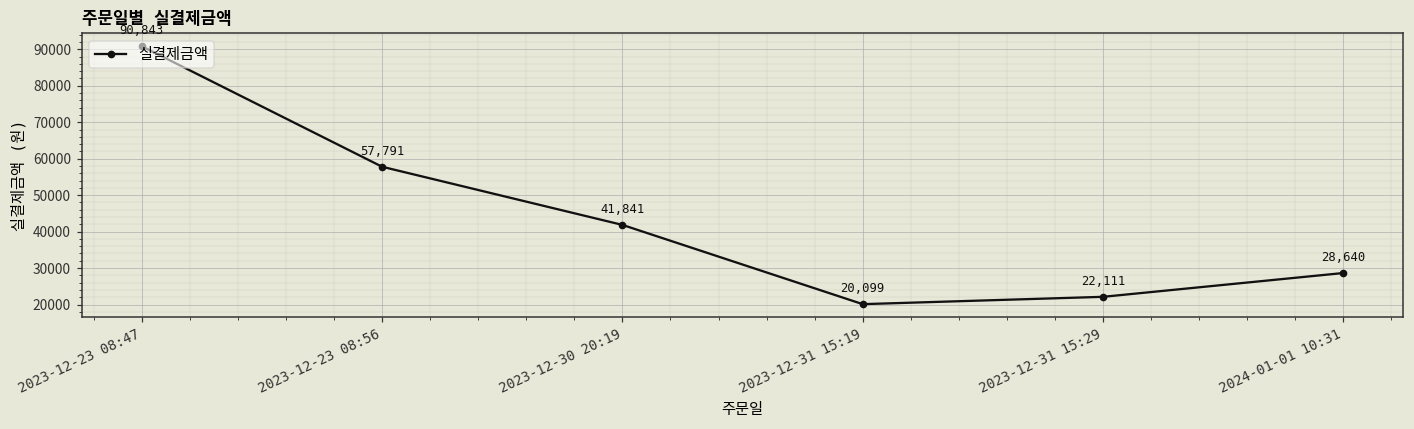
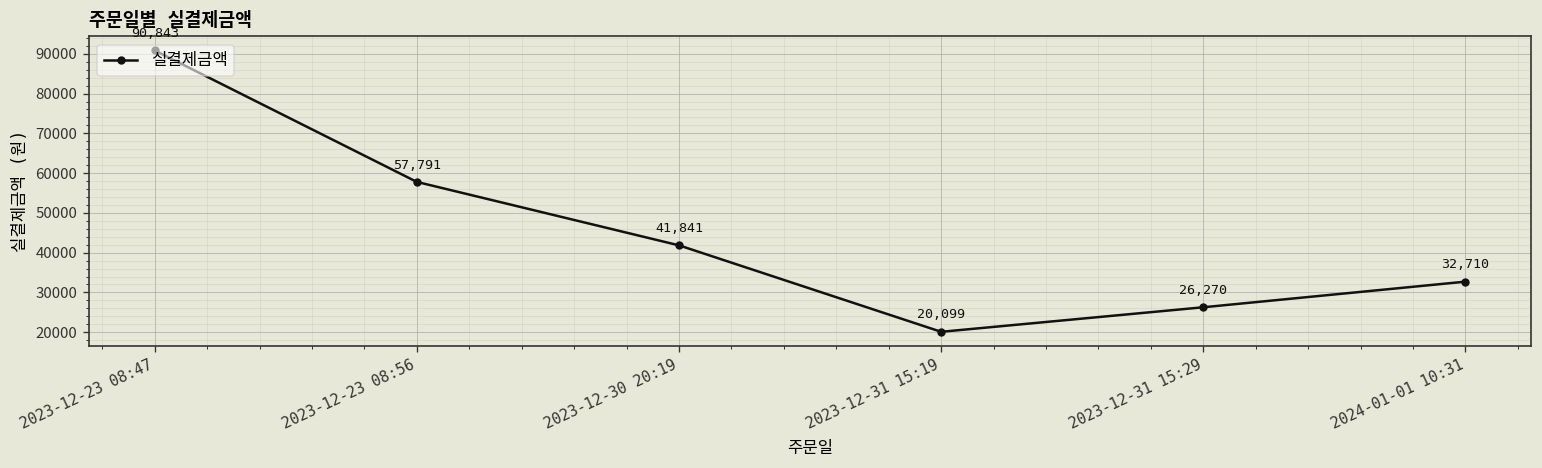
2023-12-31 15:29: 22,111 -> 26,270
2024-01-01 10:31: 28,640 -> 32,710
